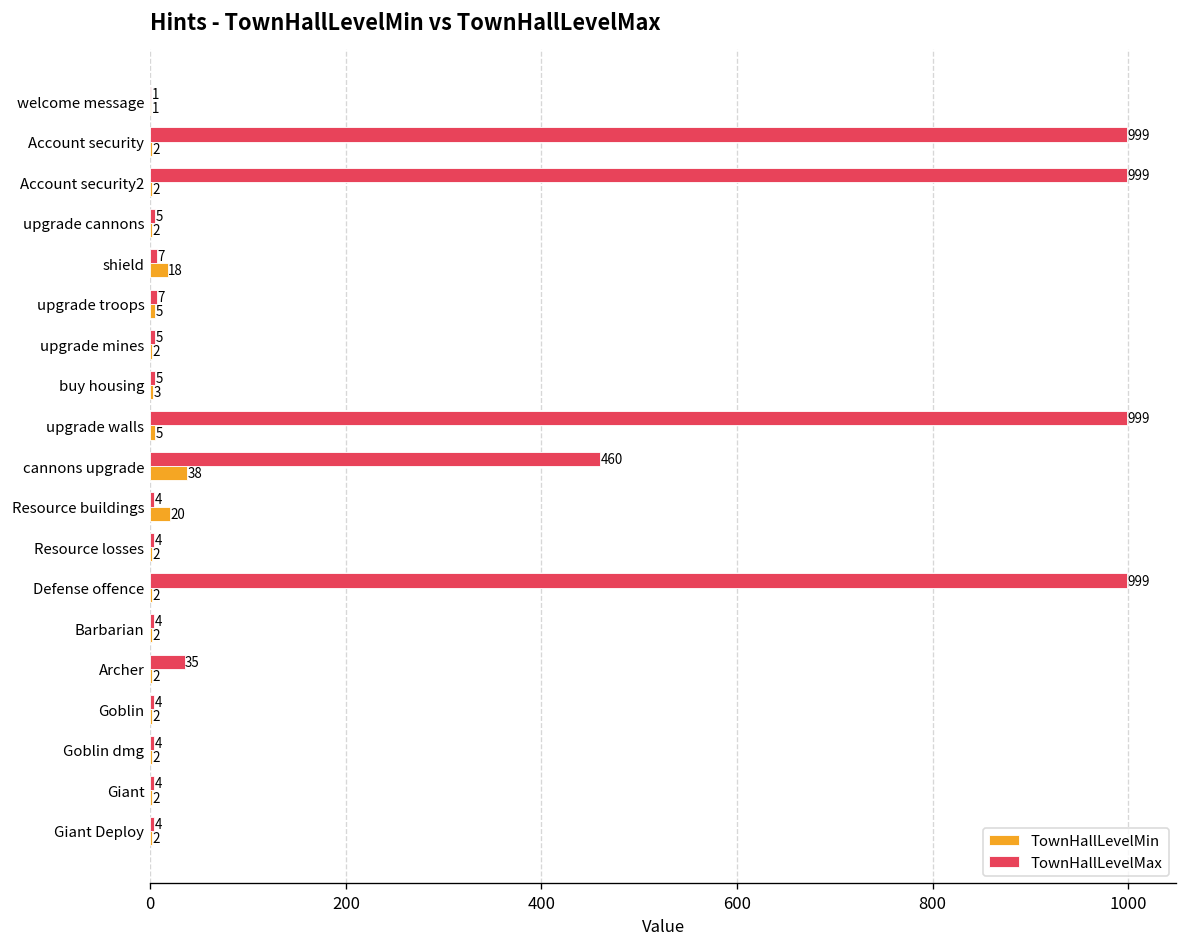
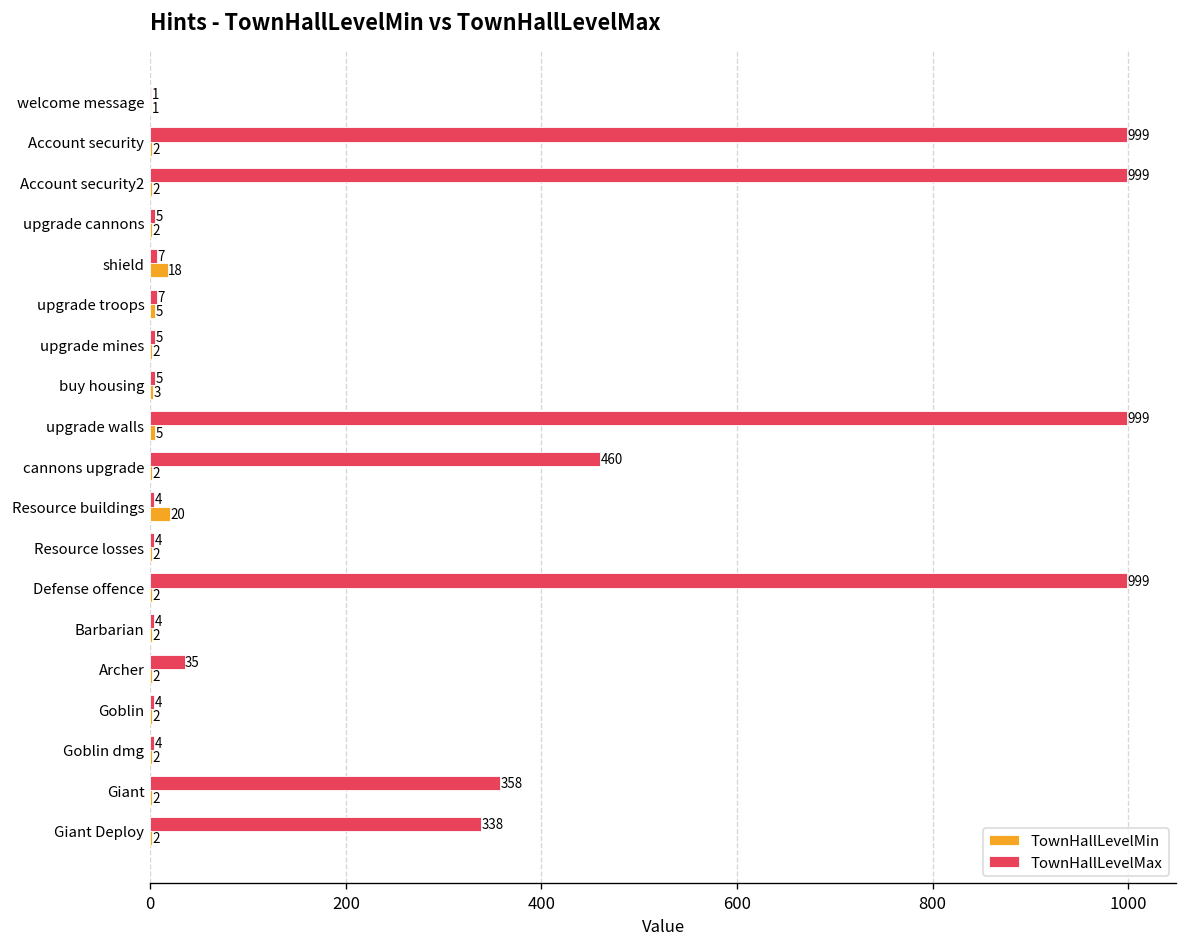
TownHallLevelMin, cannons upgrade: 38 -> 2
TownHallLevelMax, Giant: 4 -> 358
TownHallLevelMax, Giant Deploy: 4 -> 338
